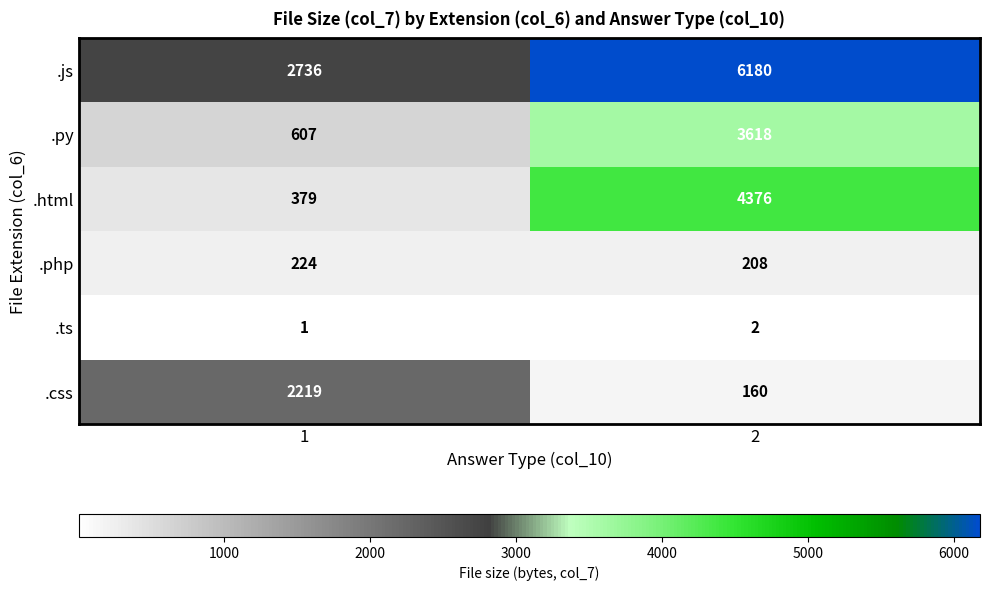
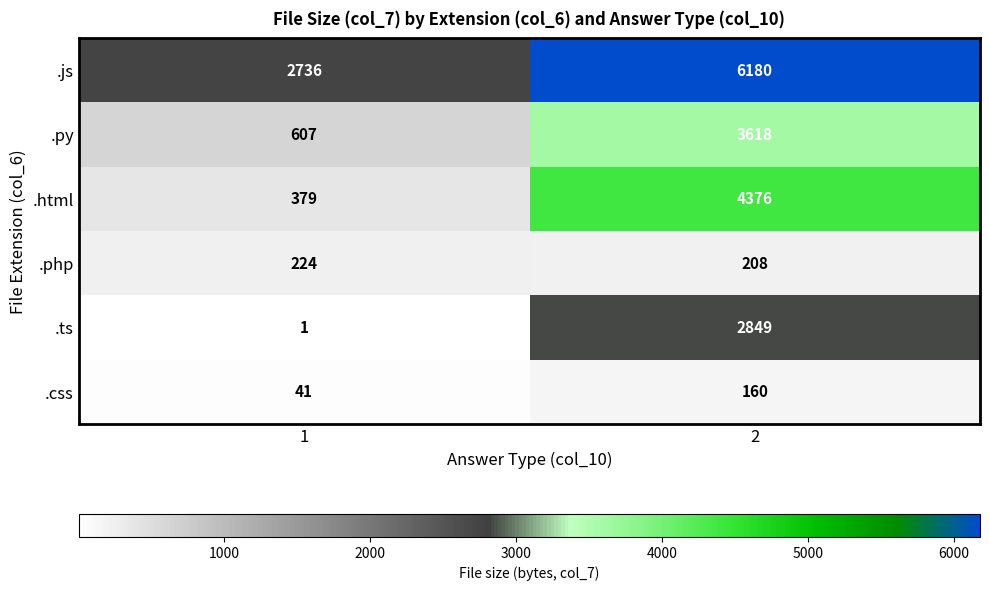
.ts, 2: 2 -> 2849
.css, 1: 2219 -> 41
